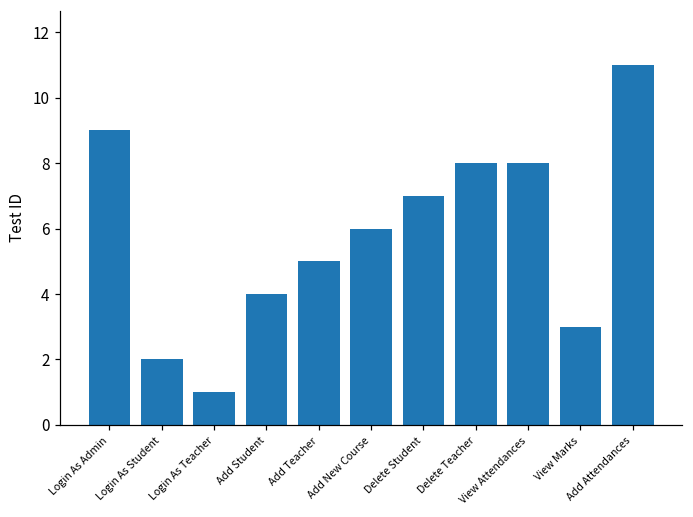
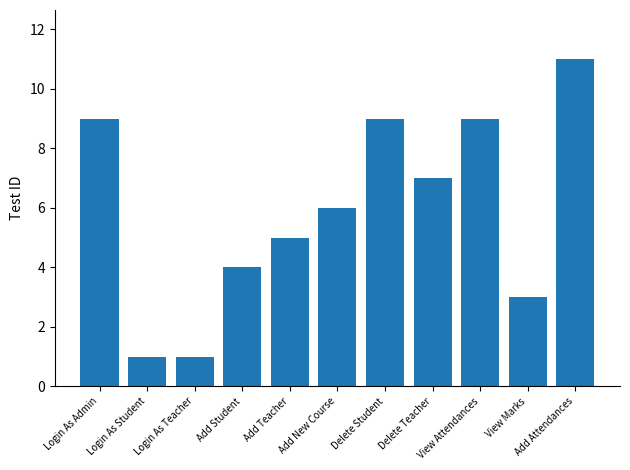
Login As Student: 2 -> 1
Delete Student: 7 -> 9
Delete Teacher: 8 -> 7
View Attendances: 8 -> 9
